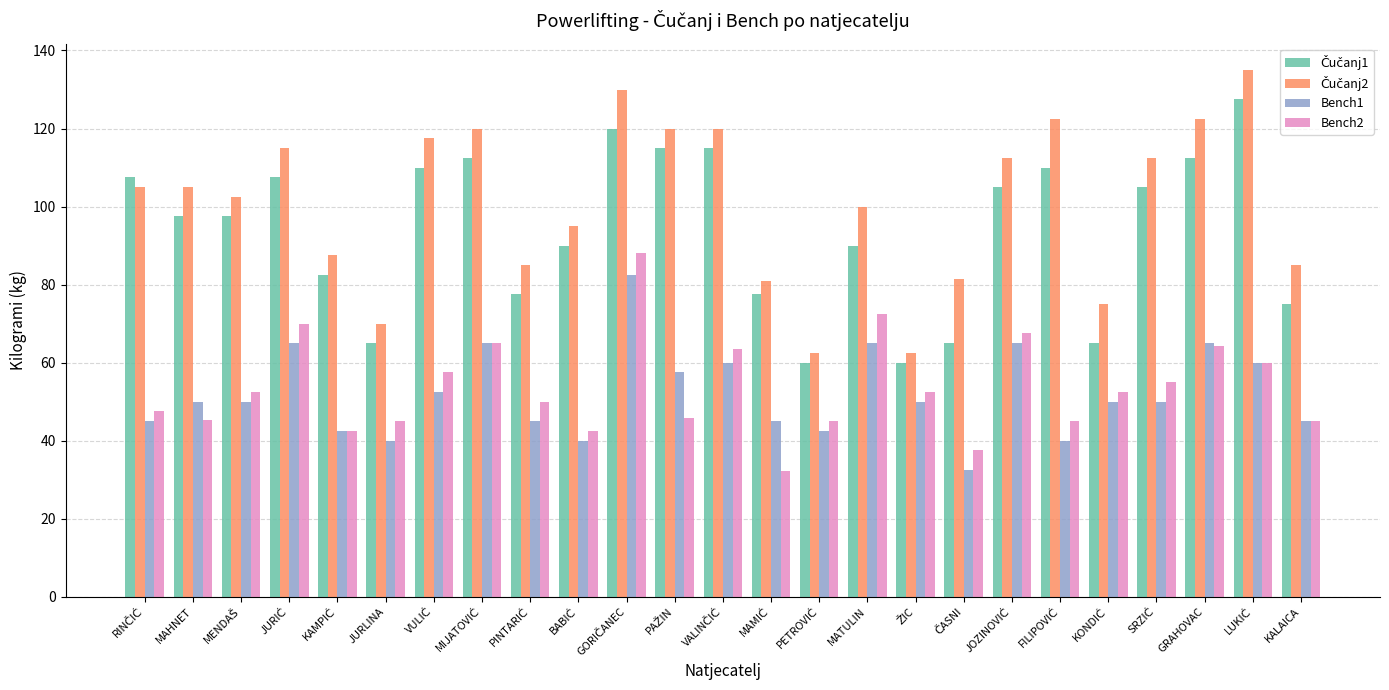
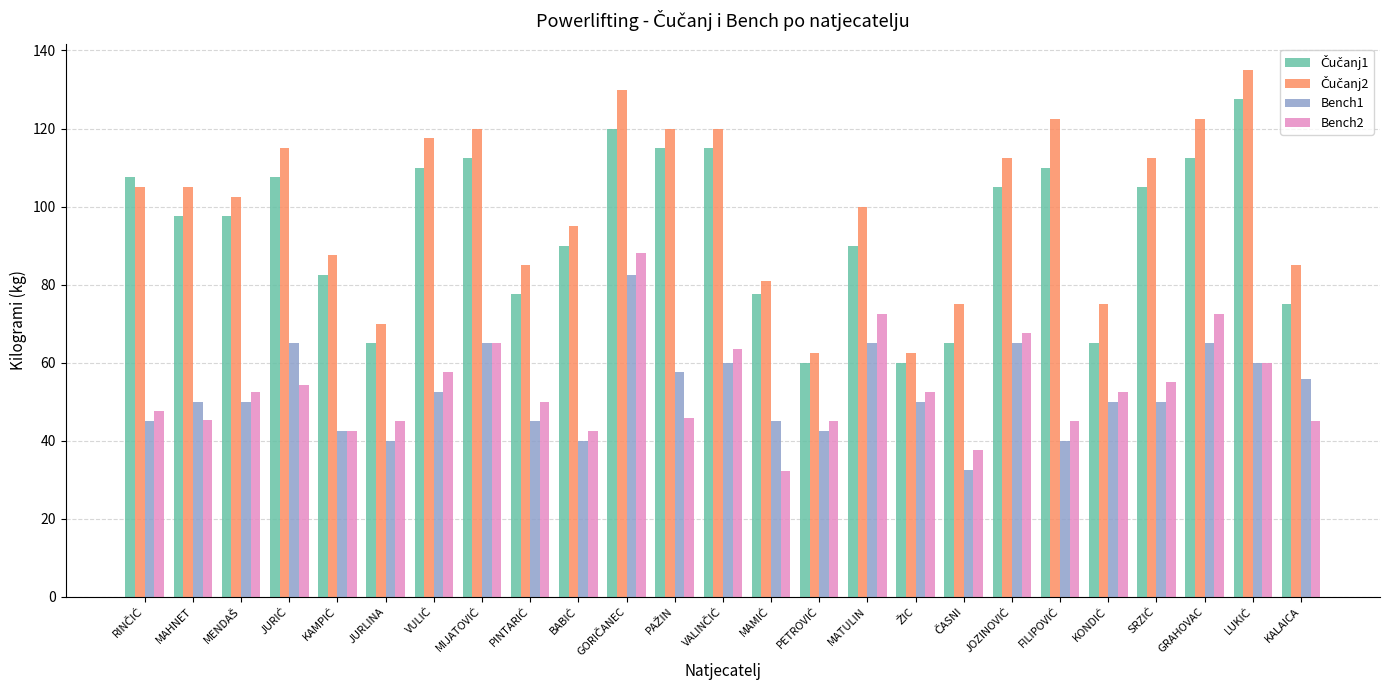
Bench2, JURIĆ: 70 -> 54
Čučanj2, ČASNI: 81 -> 75
Bench2, GRAHOVAC: 64 -> 73
Bench1, KALAICA: 45 -> 56
